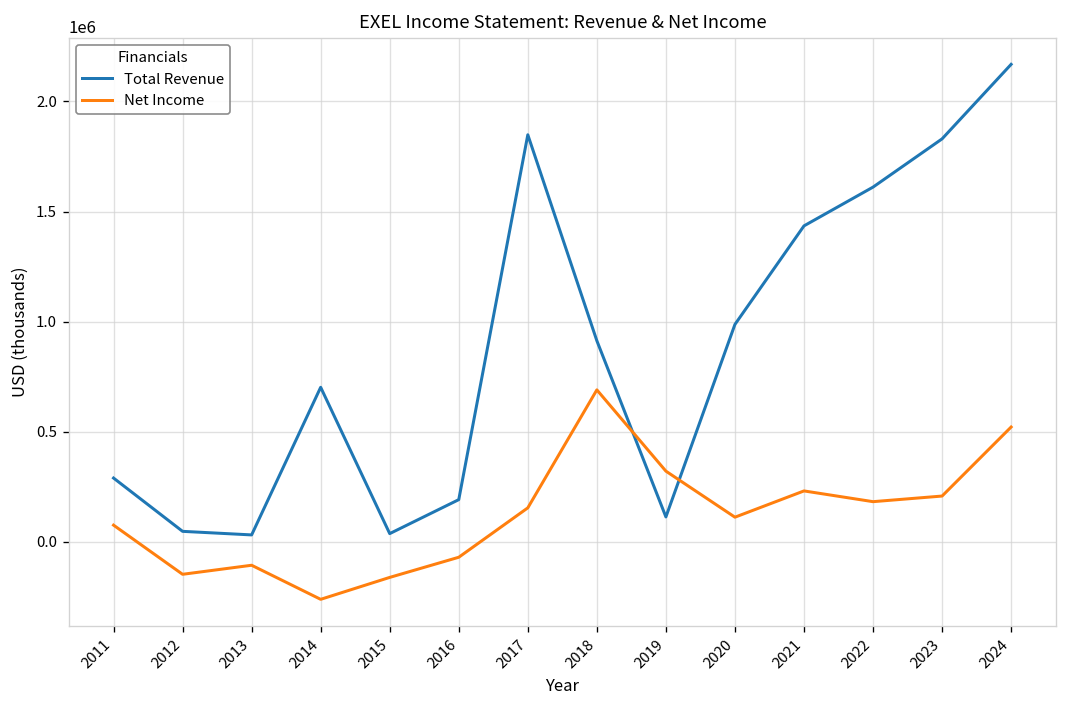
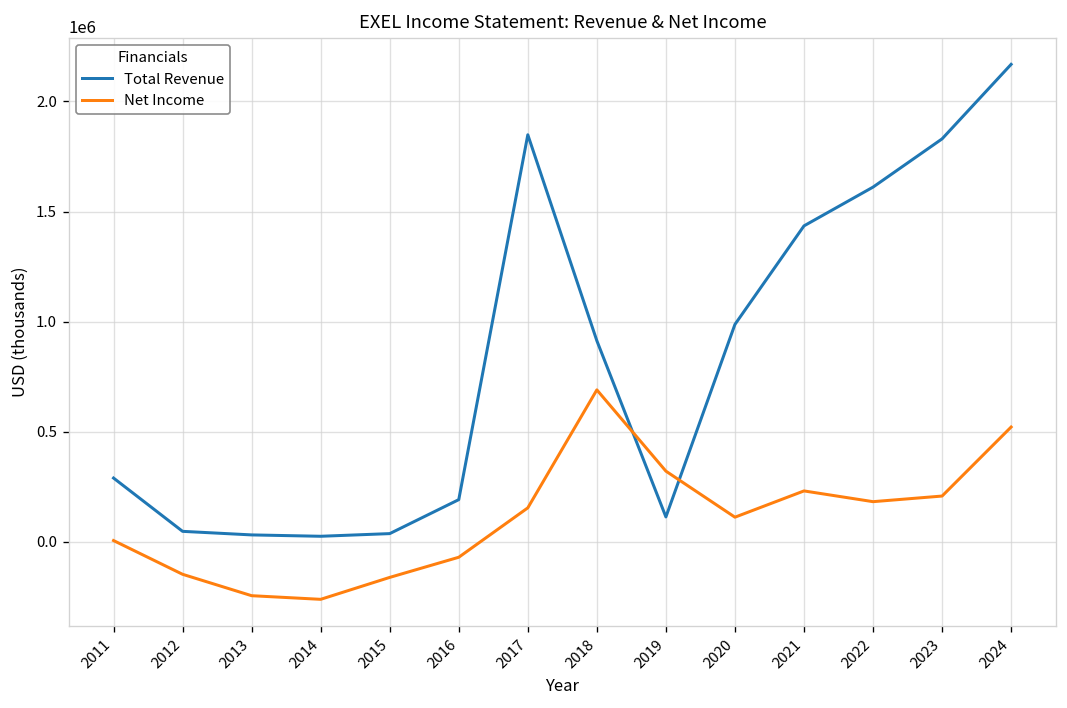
Net Income, 2011: 80000 -> 10000
Net Income, 2013: -110000 -> -240000
Total Revenue, 2014: 700000 -> 30000
